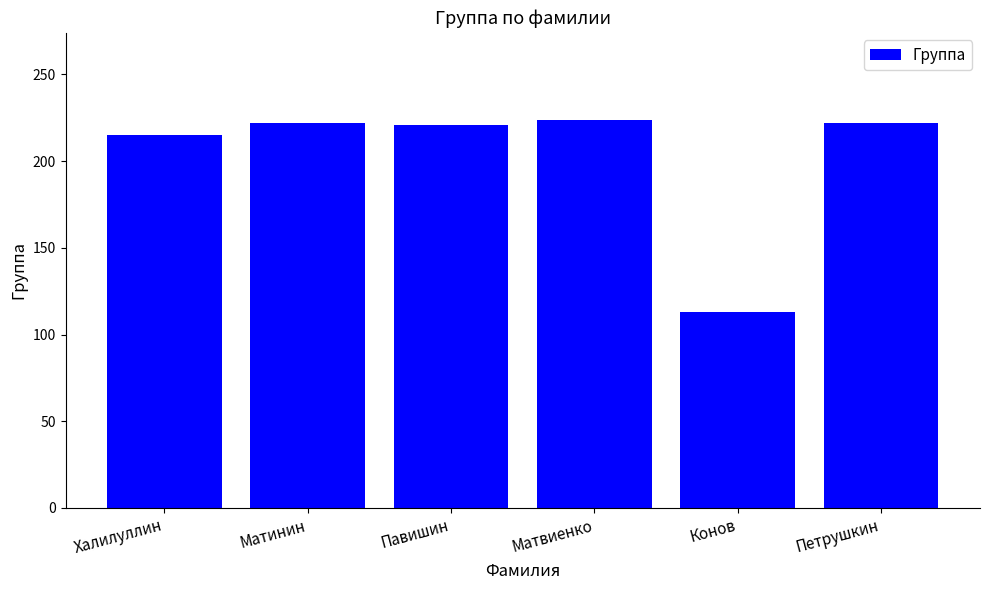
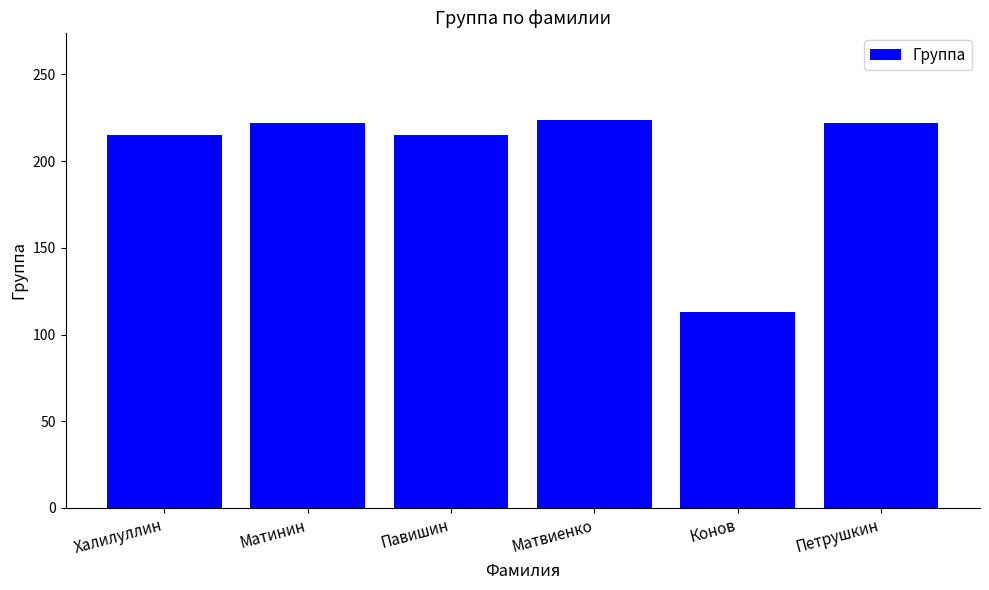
Павишин: 221 -> 215
